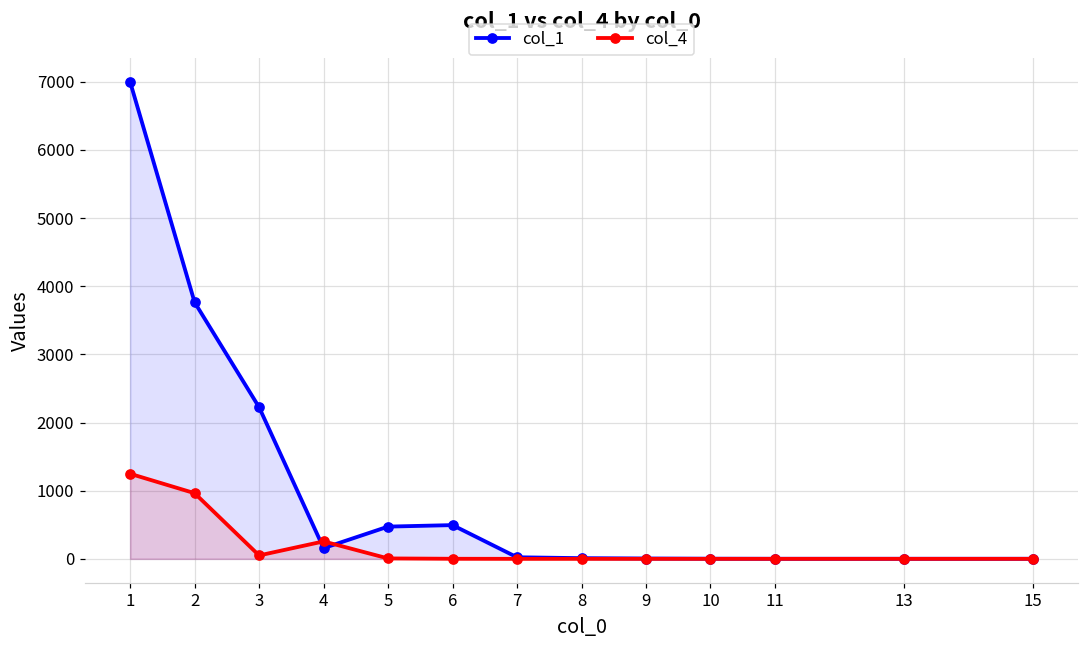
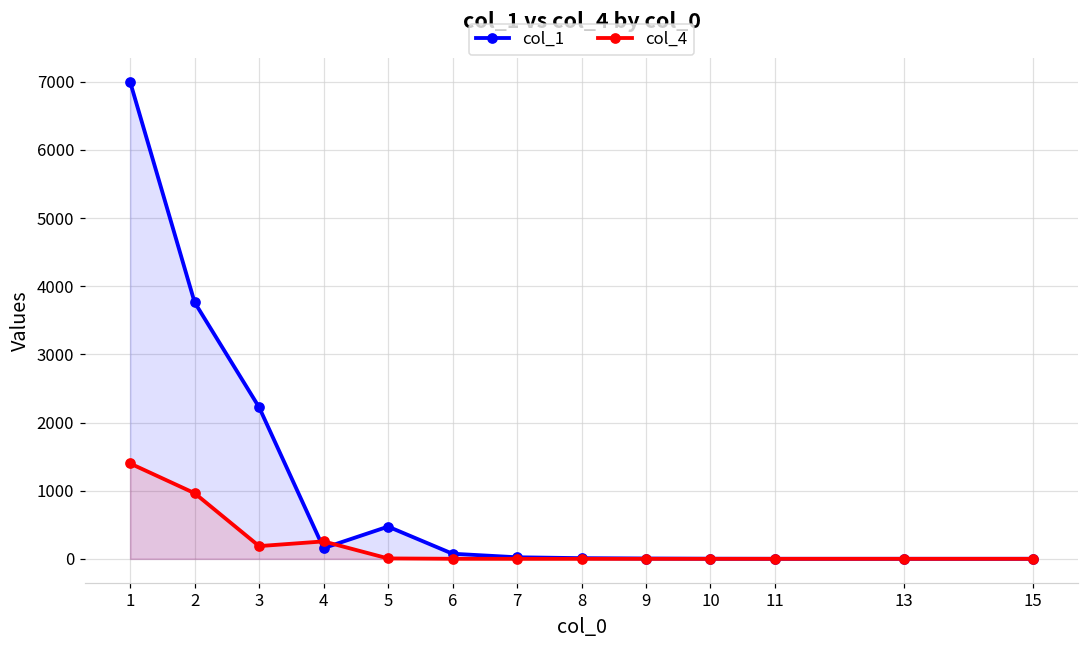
col_4, 1: 1200 -> 1400
col_4, 3: 100 -> 200
col_1, 6: 500 -> 100
